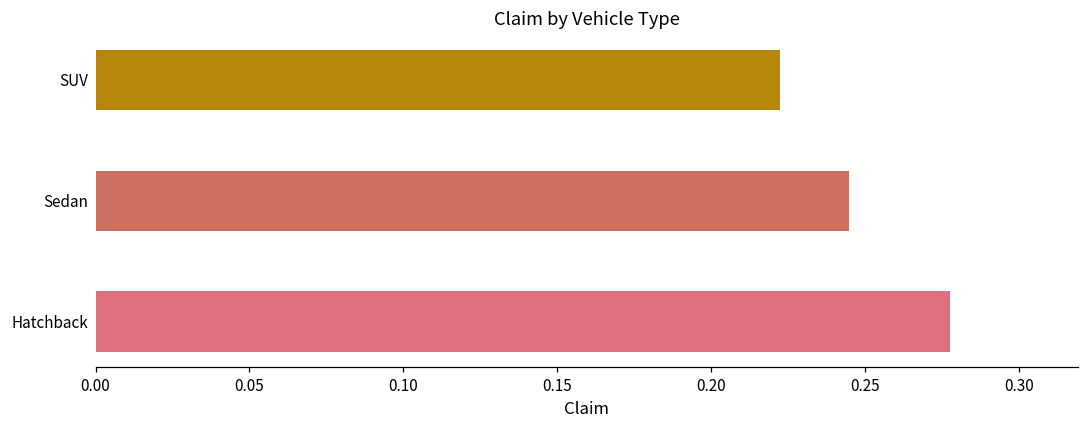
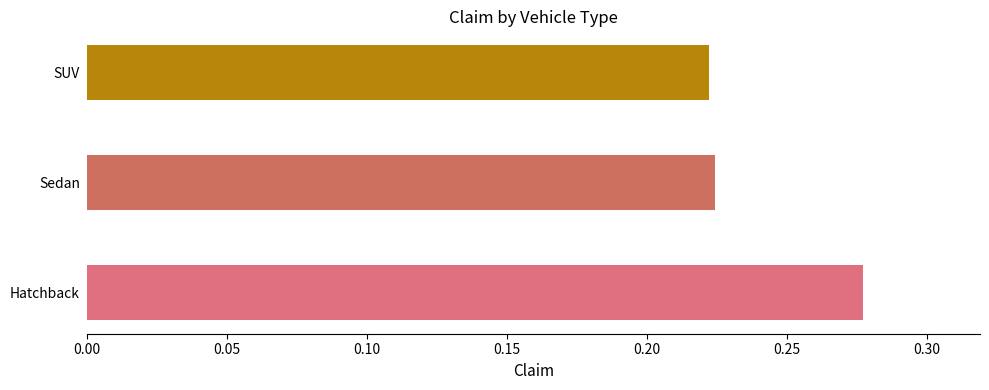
Sedan: 0.245 -> 0.224
